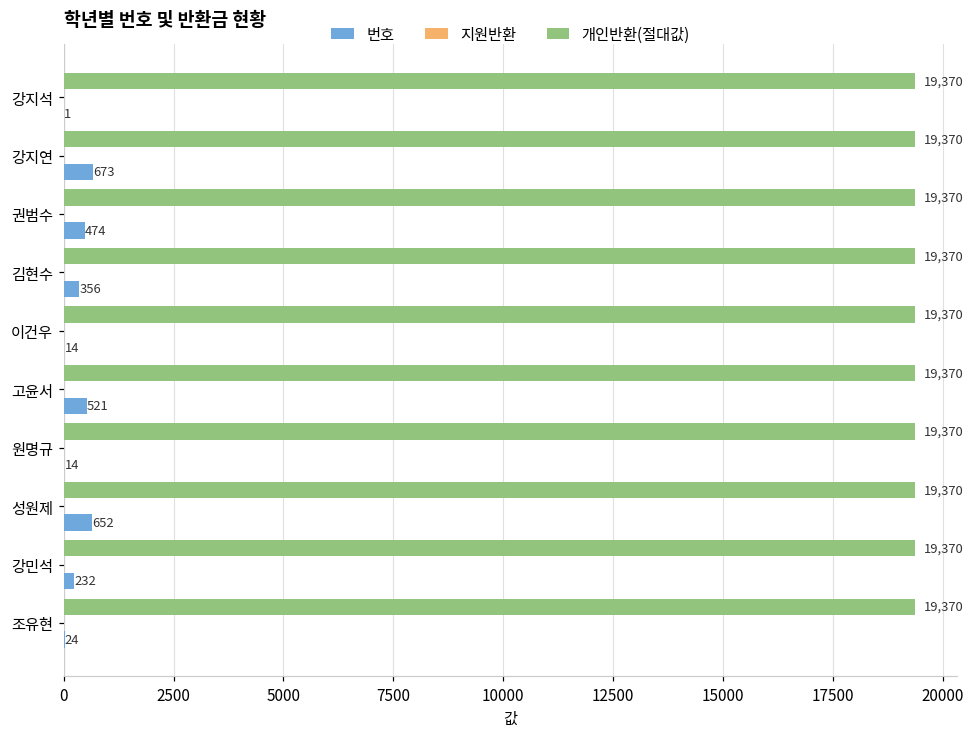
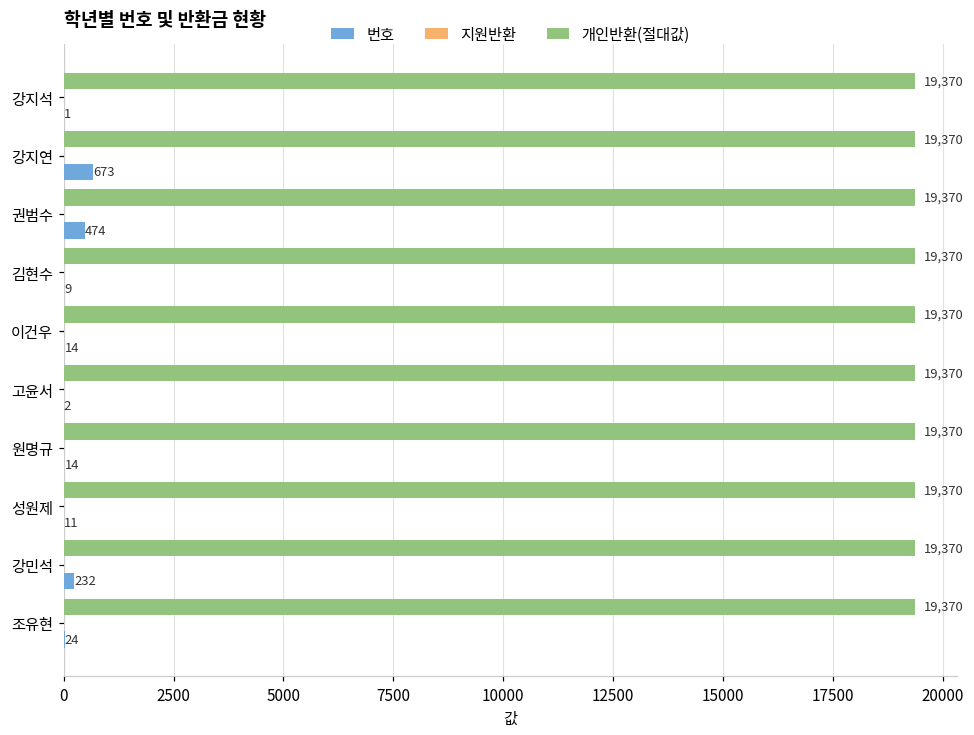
번호, 김현수: 356 -> 9
번호, 고윤서: 521 -> 2
번호, 성원제: 652 -> 11
